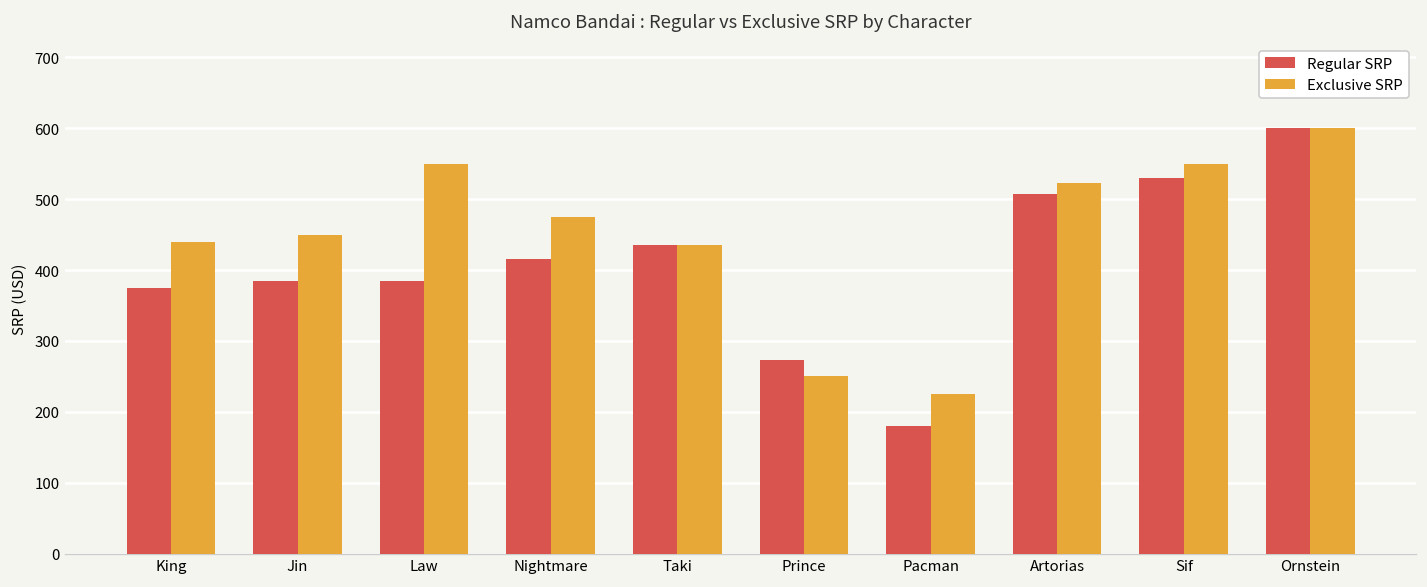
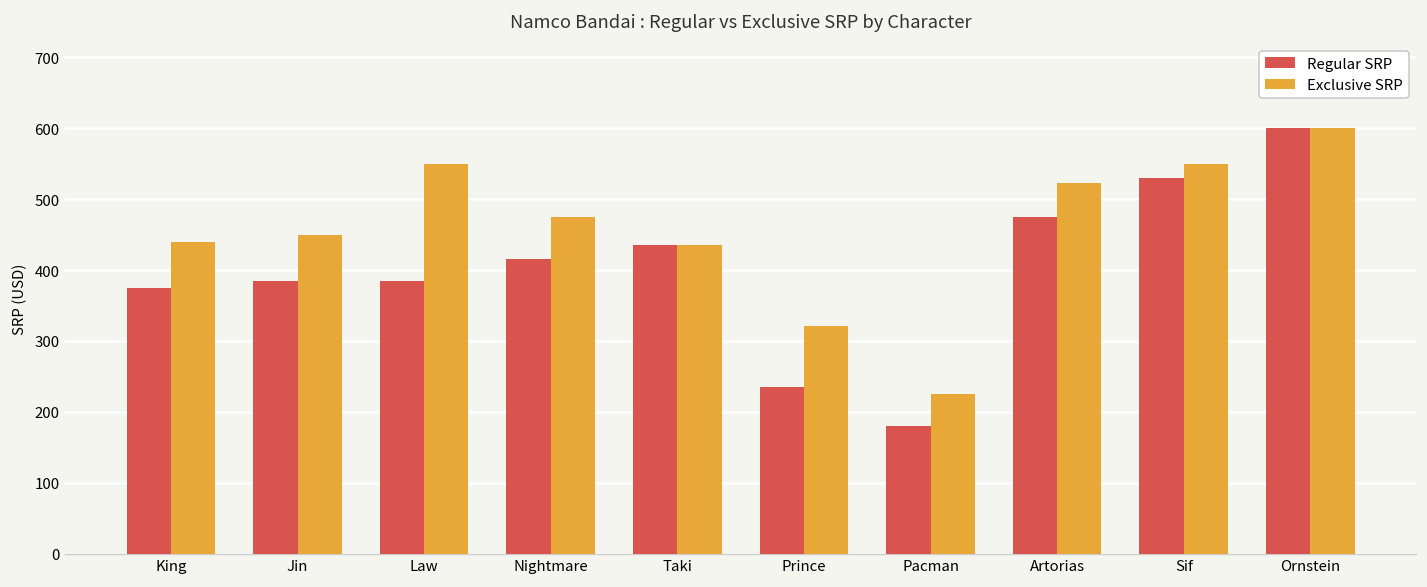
Regular SRP, Prince: 270 -> 230
Exclusive SRP, Prince: 250 -> 320
Regular SRP, Artorias: 510 -> 470
